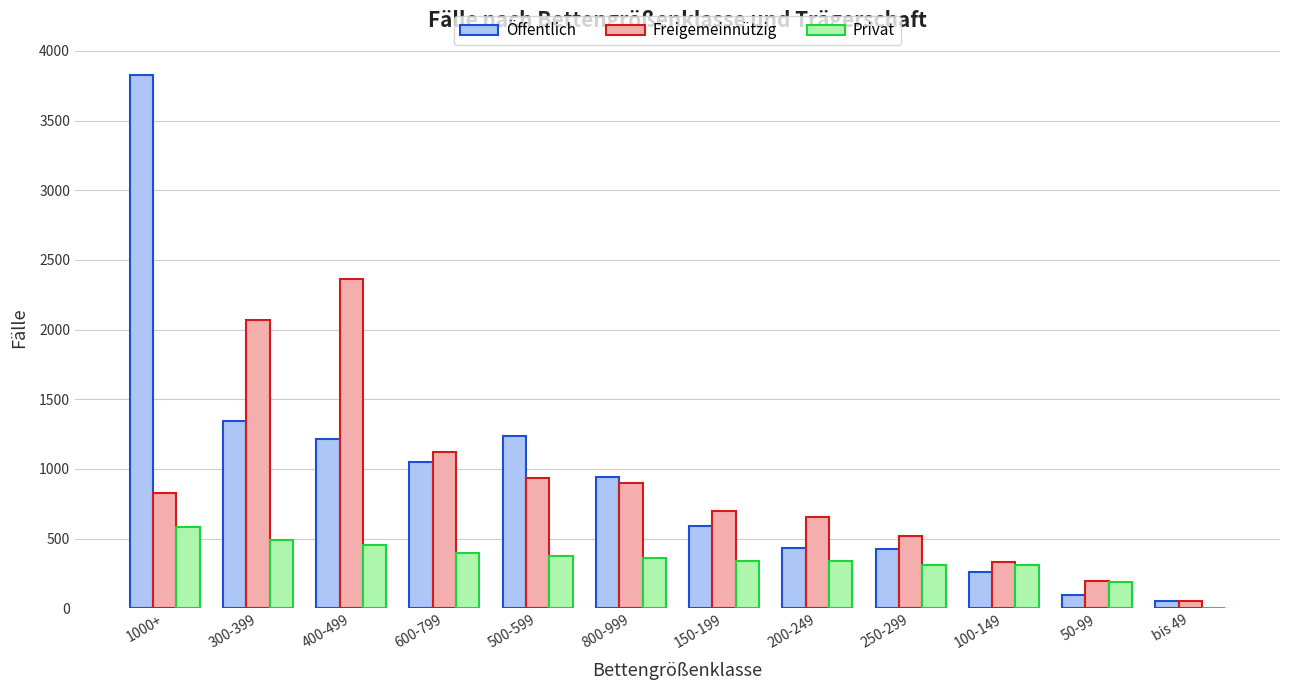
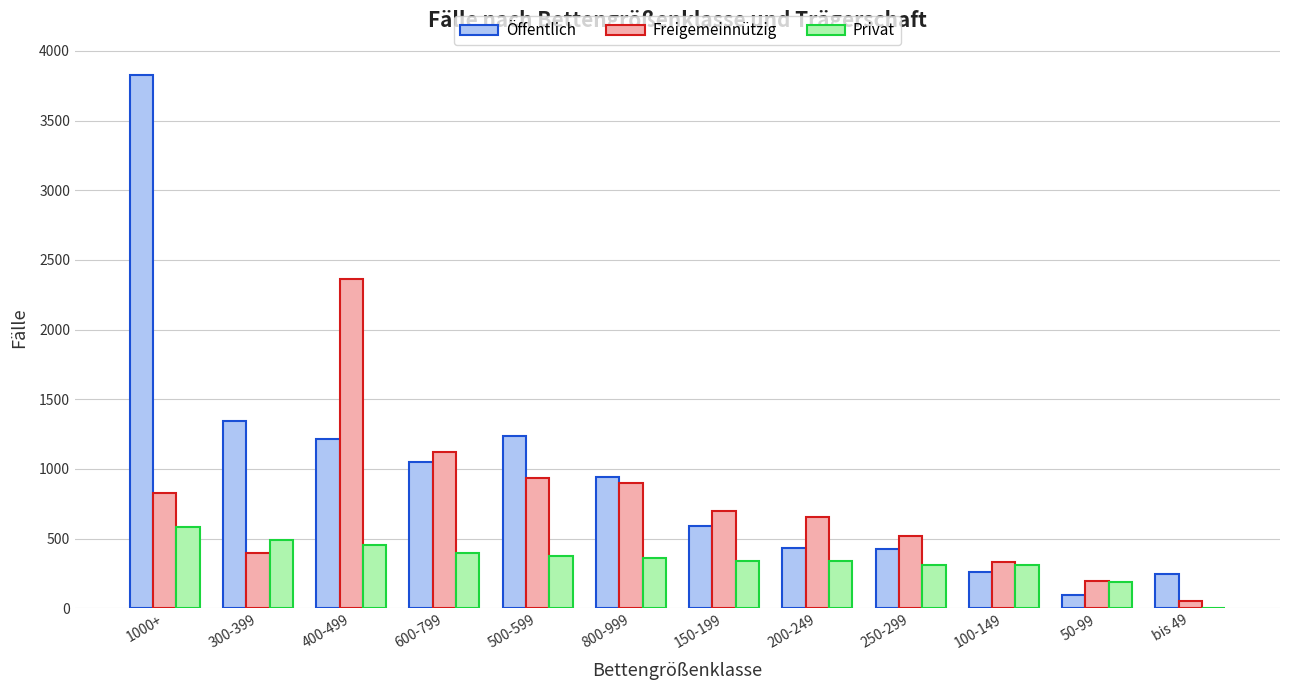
Freigemeinnützig, 300-399: 2070 -> 400
Öffentlich, bis 49: 60 -> 240
